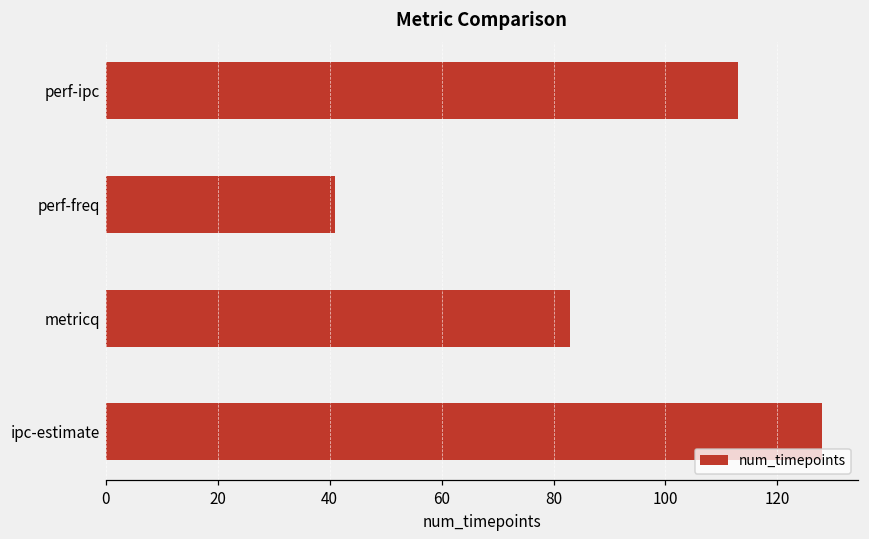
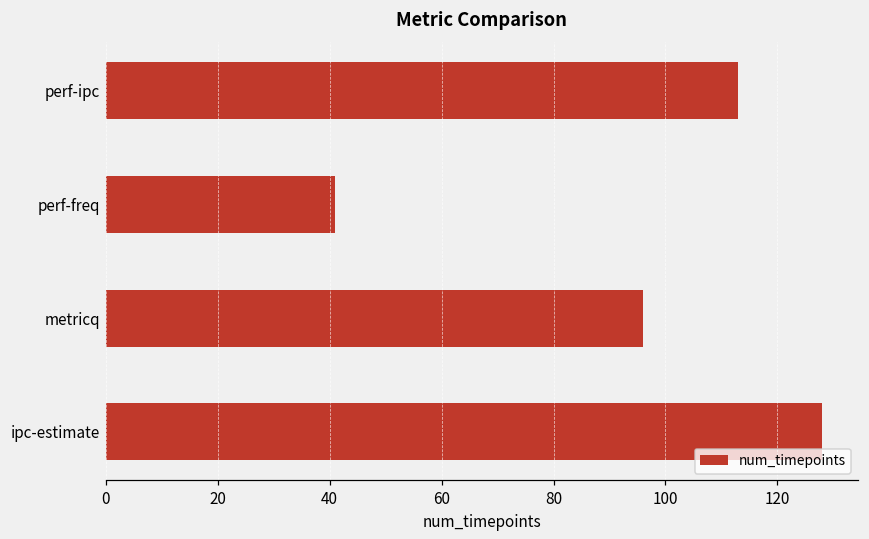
metricq: 83 -> 96
